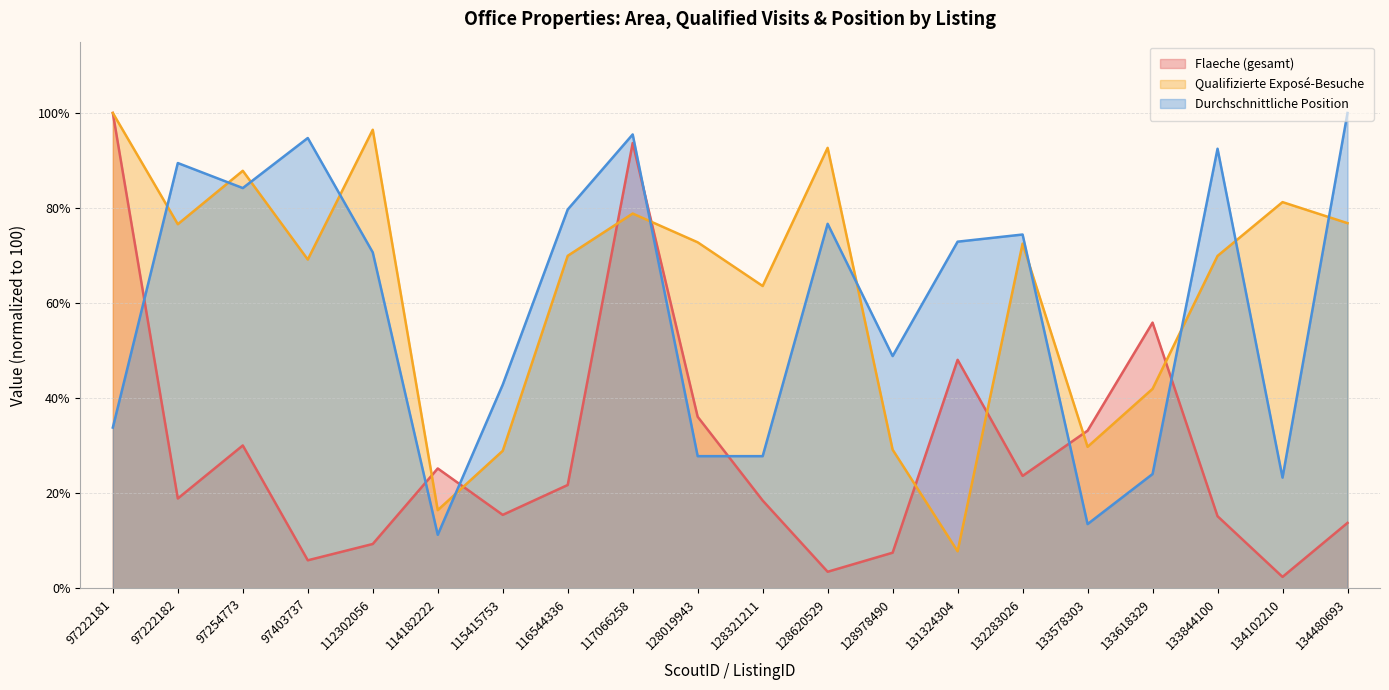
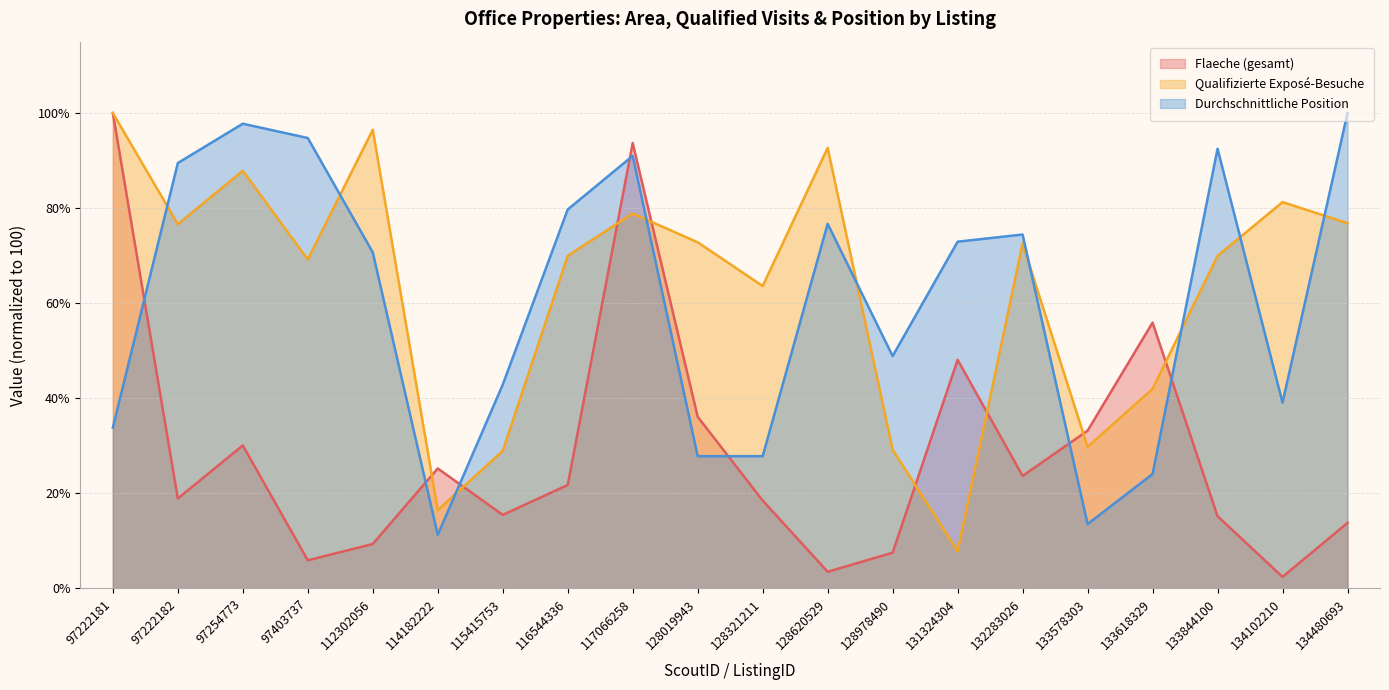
Durchschnittliche Position, 97254773: 84% -> 98%
Durchschnittliche Position, 117066258: 95% -> 91%
Durchschnittliche Position, 134102210: 23% -> 39%
